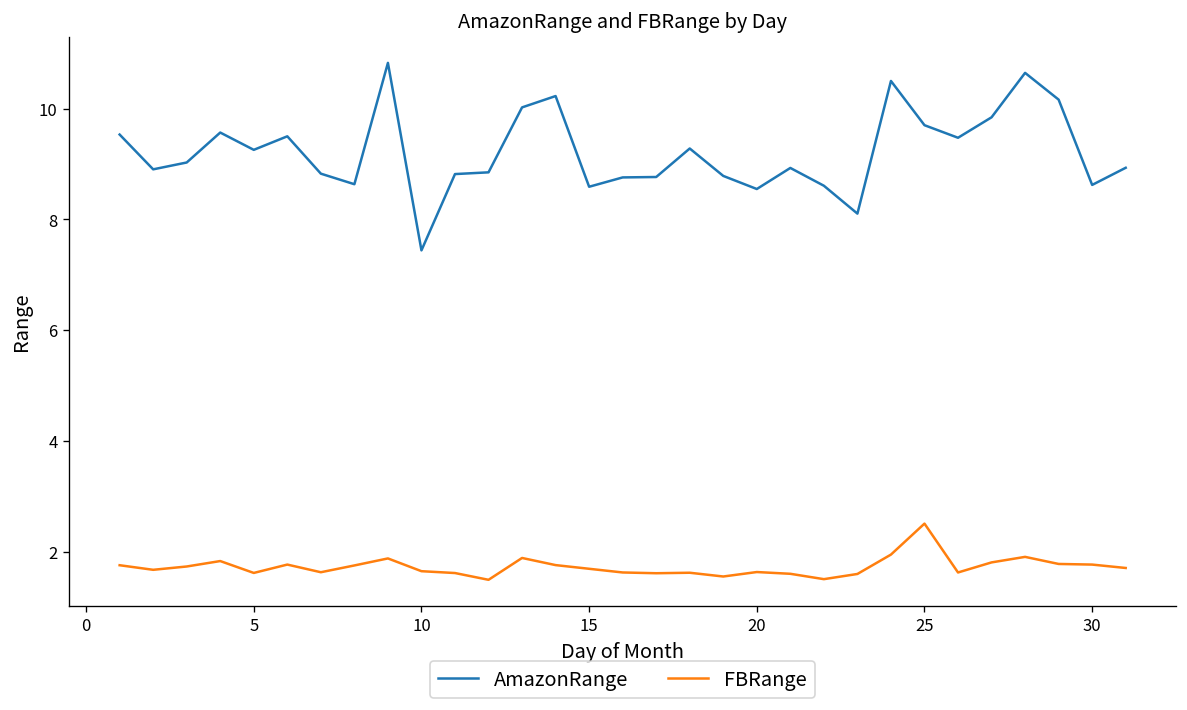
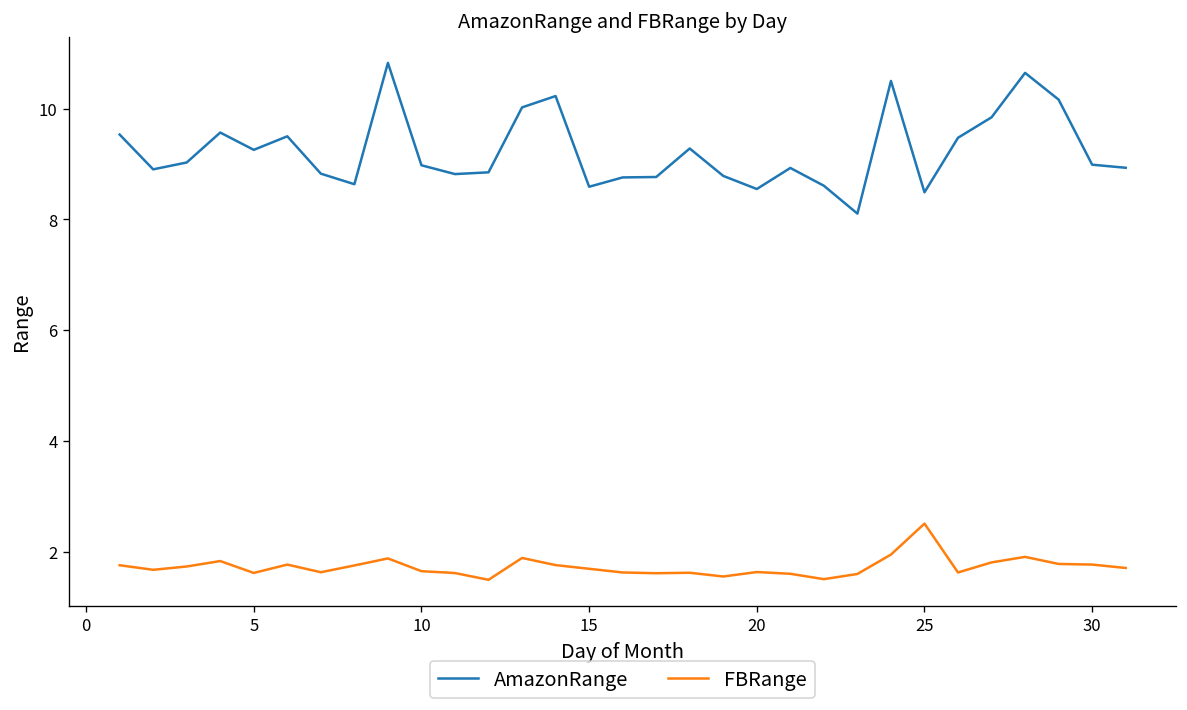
AmazonRange, 10: 7.4 -> 9.0
AmazonRange, 25: 9.7 -> 8.5
AmazonRange, 30: 8.6 -> 9.0
